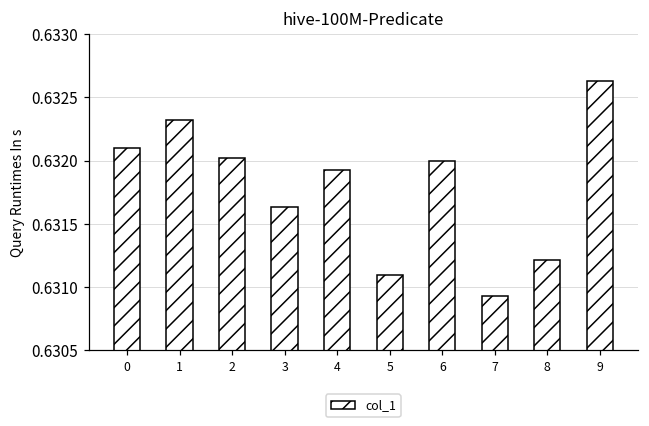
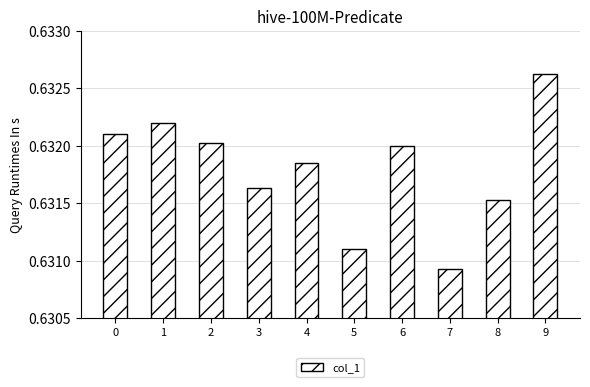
1: 0.63232 -> 0.63220
4: 0.63193 -> 0.63185
8: 0.63121 -> 0.63153
